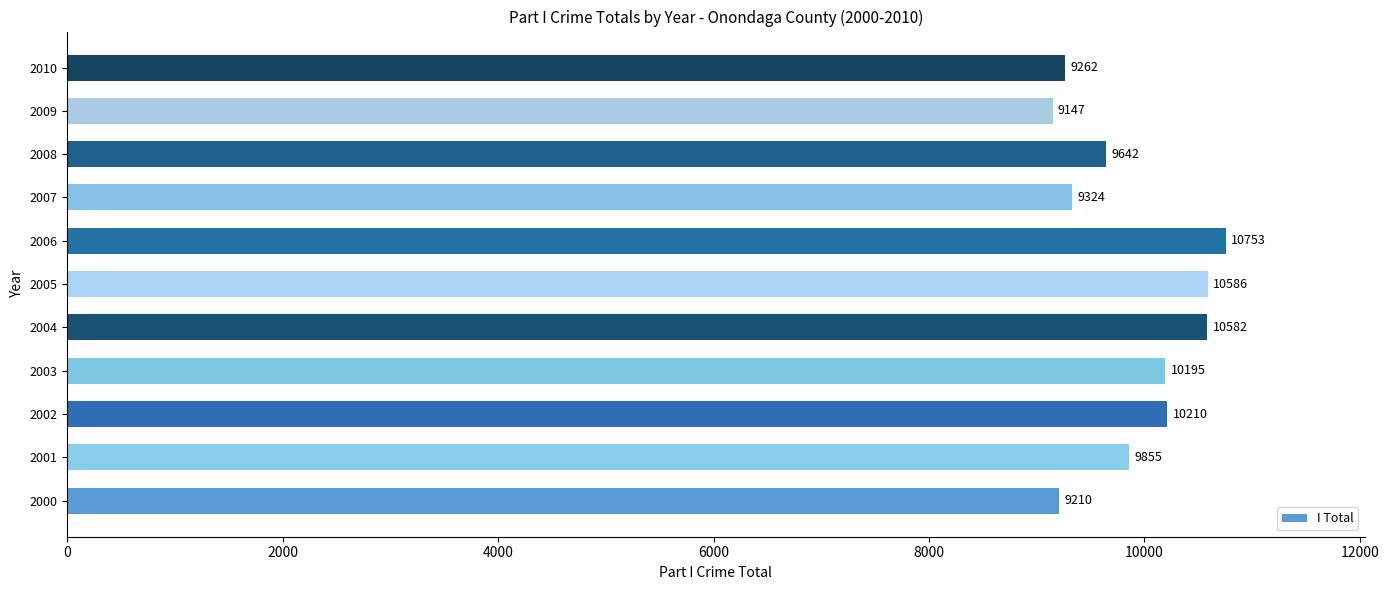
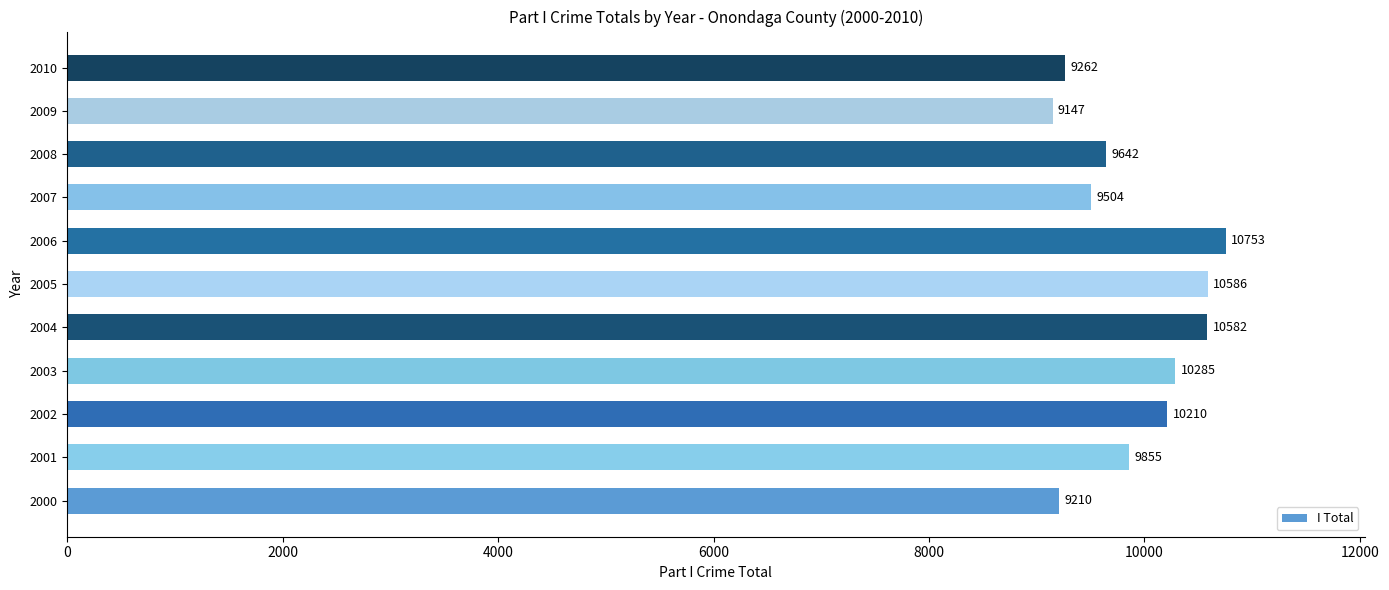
2007: 9324 -> 9504
2003: 10195 -> 10285
